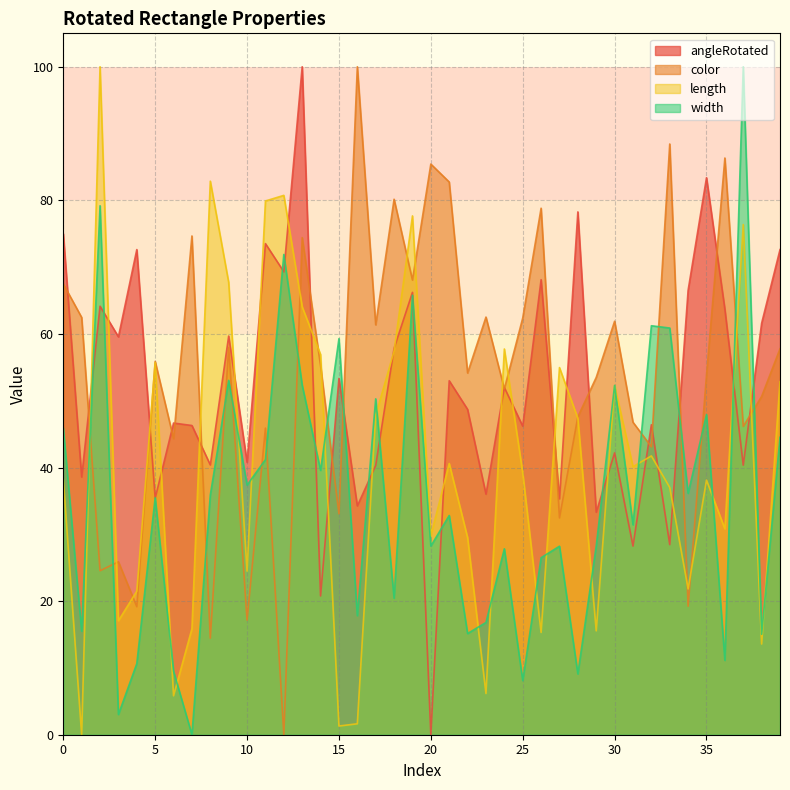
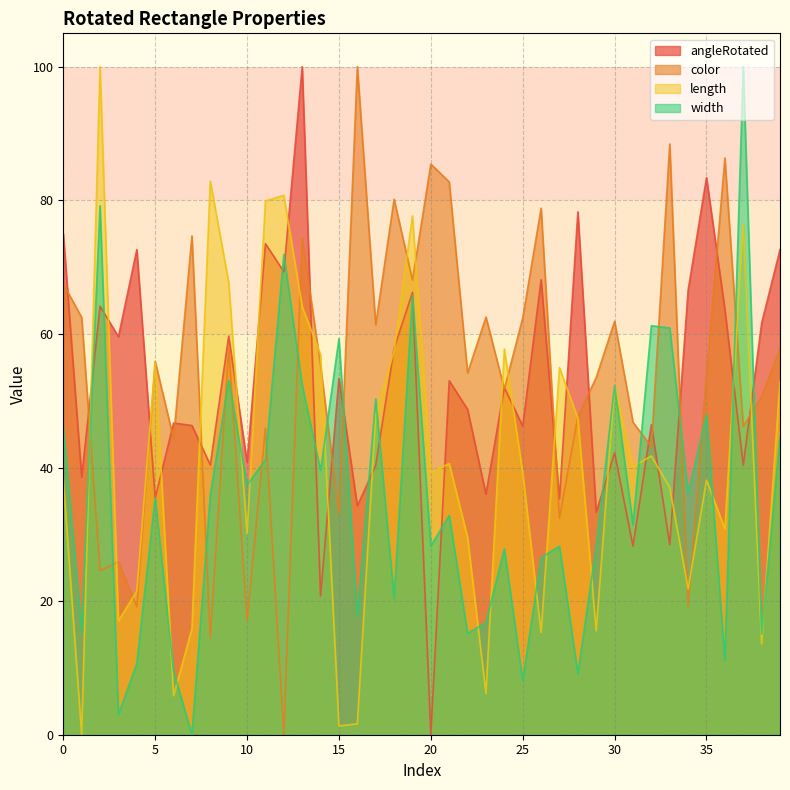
length, 10: 25 -> 30
length, 20: 30 -> 39
